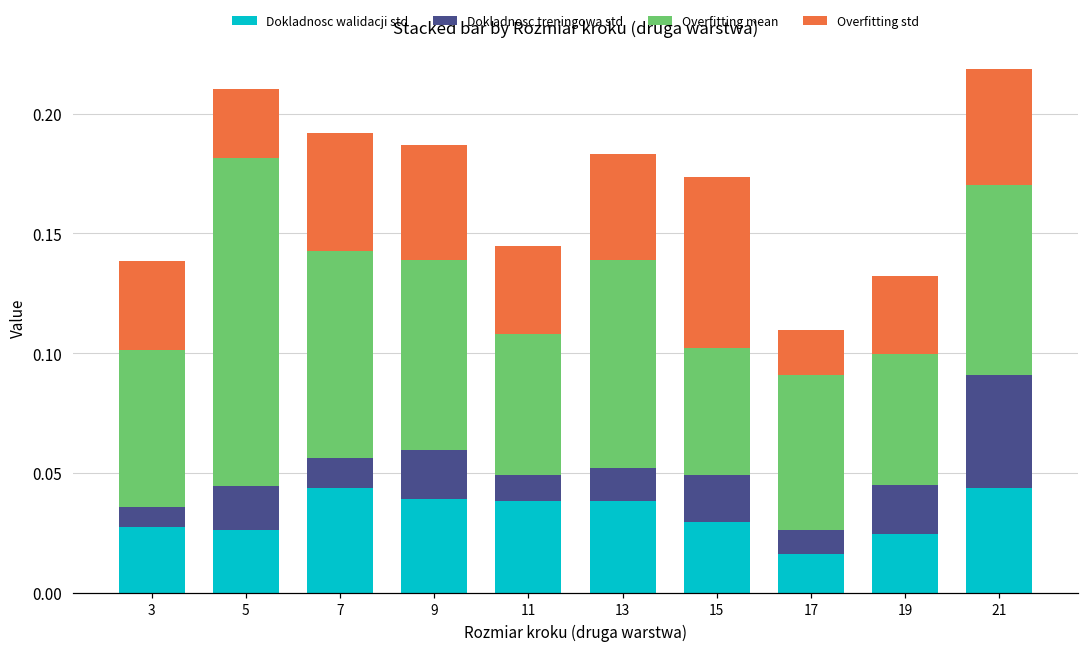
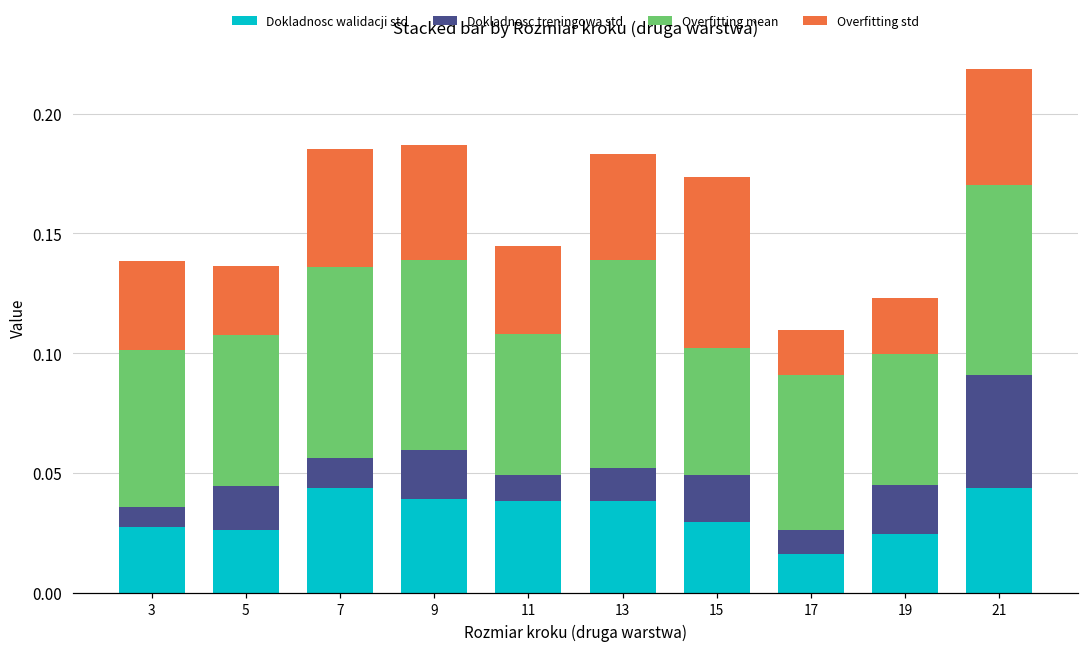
Overfitting mean, 5: 0.137 -> 0.063
Overfitting mean, 7: 0.086 -> 0.079
Overfitting std, 19: 0.033 -> 0.024
